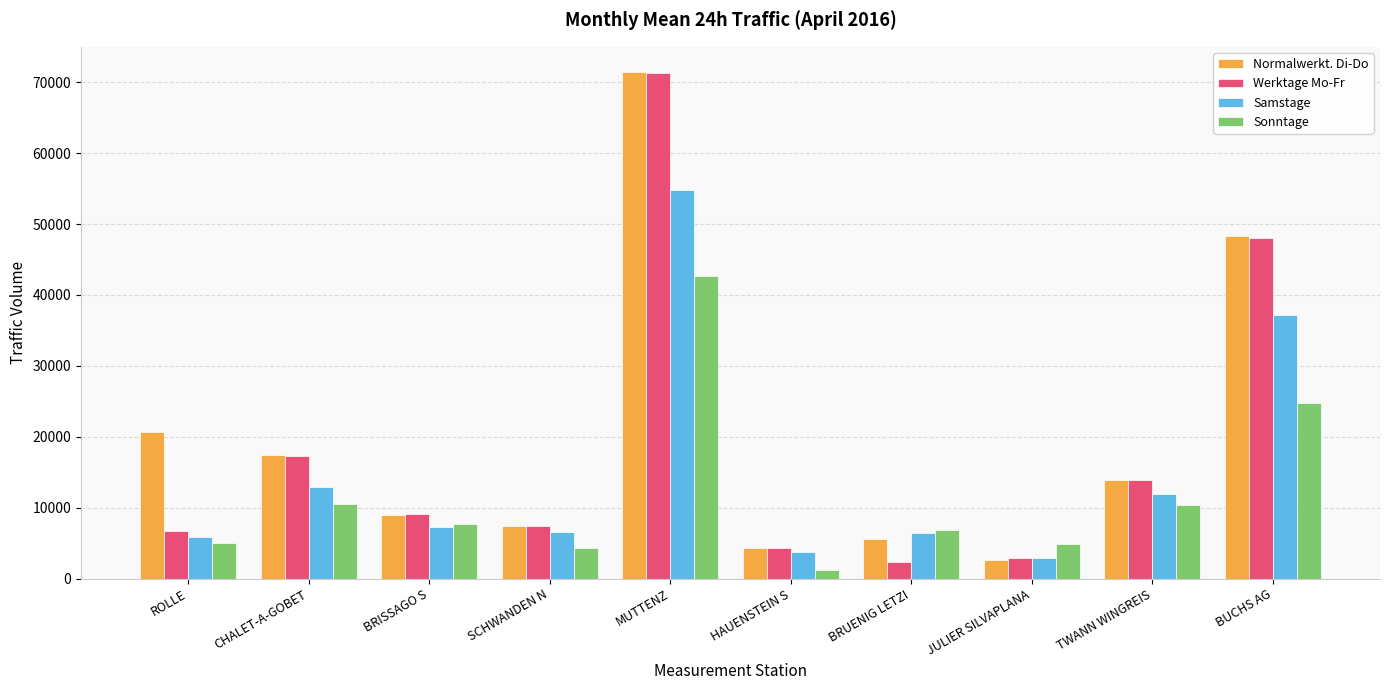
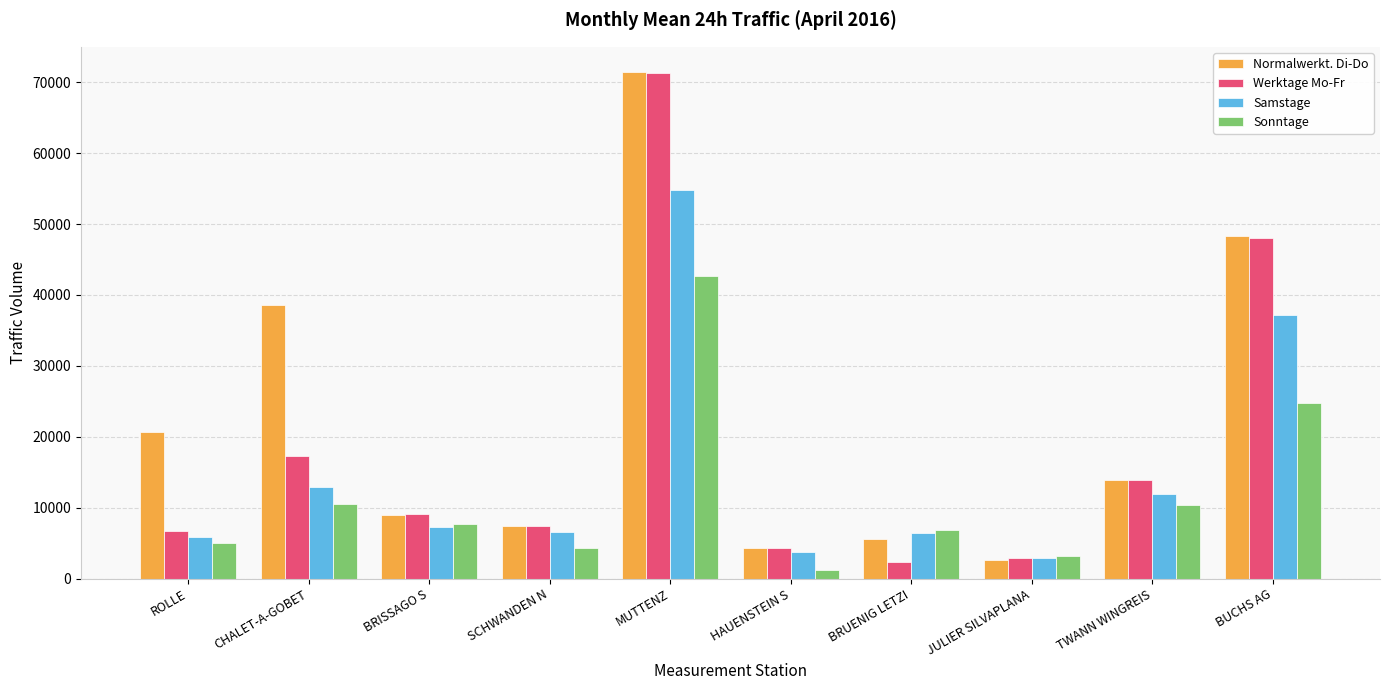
Normalwerkt. Di-Do, CHALET-A-GOBET: 17000 -> 39000
Sonntage, JULIER SILVAPLANA: 5000 -> 3000
